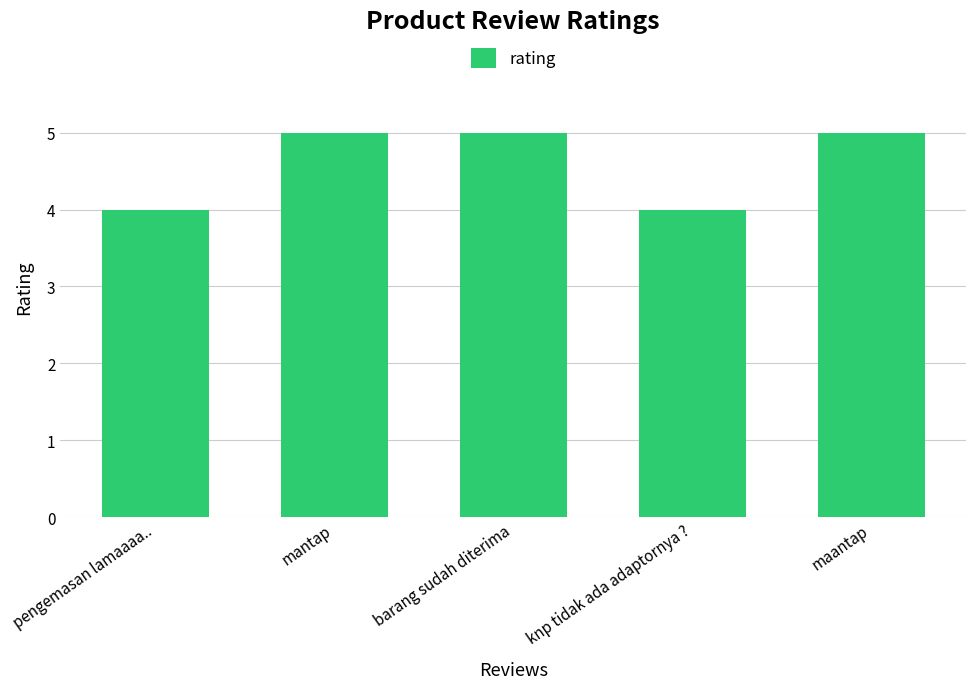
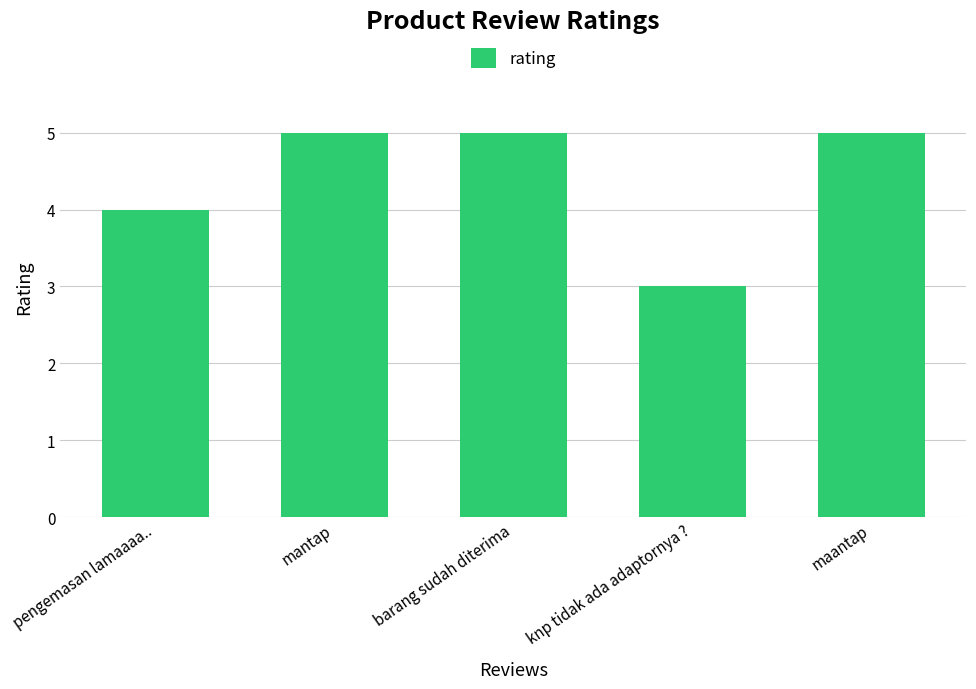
knp tidak ada adaptornya ?: 4 -> 3
